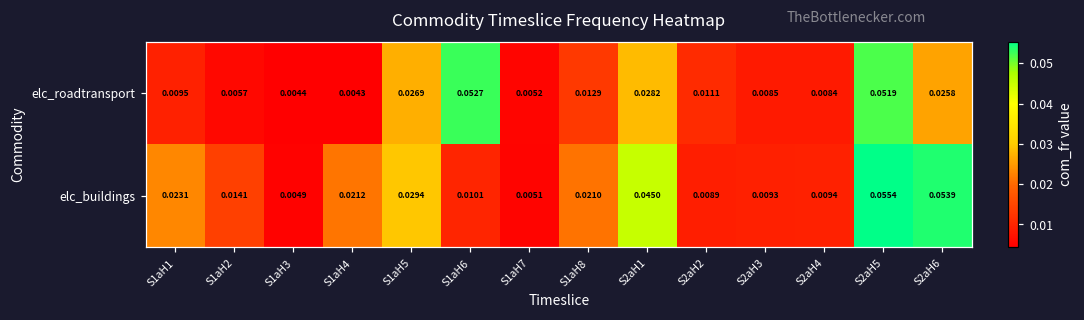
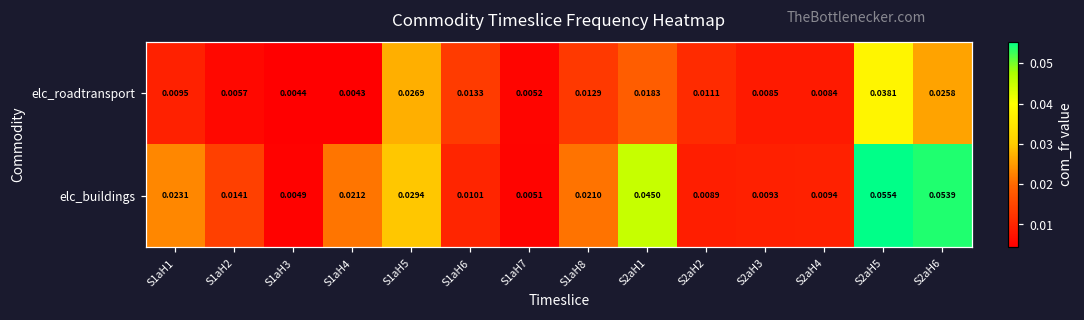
elc_roadtransport, S1aH6: 0.0527 -> 0.0133
elc_roadtransport, S2aH1: 0.0282 -> 0.0183
elc_roadtransport, S2aH5: 0.0519 -> 0.0381
